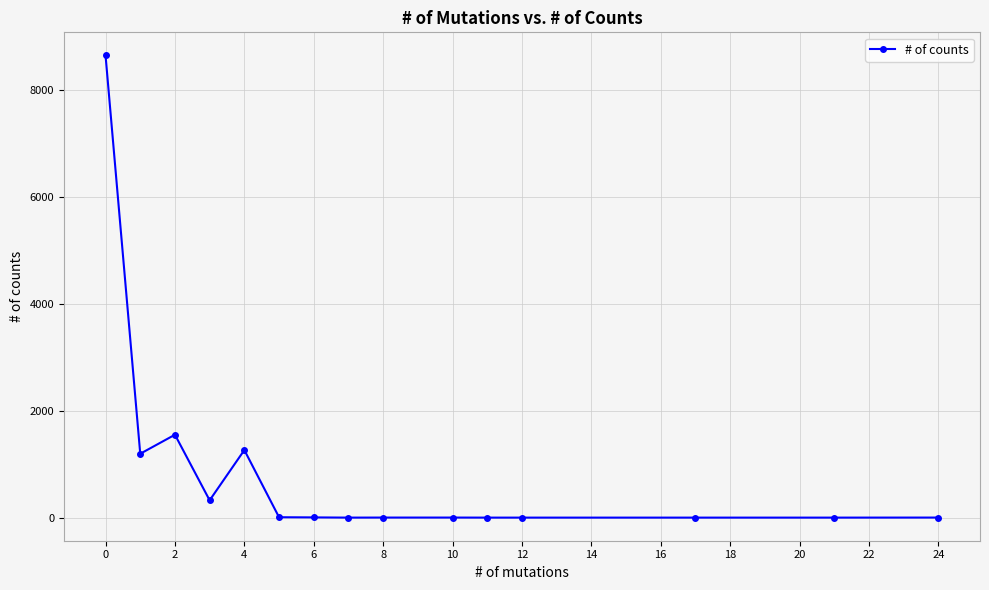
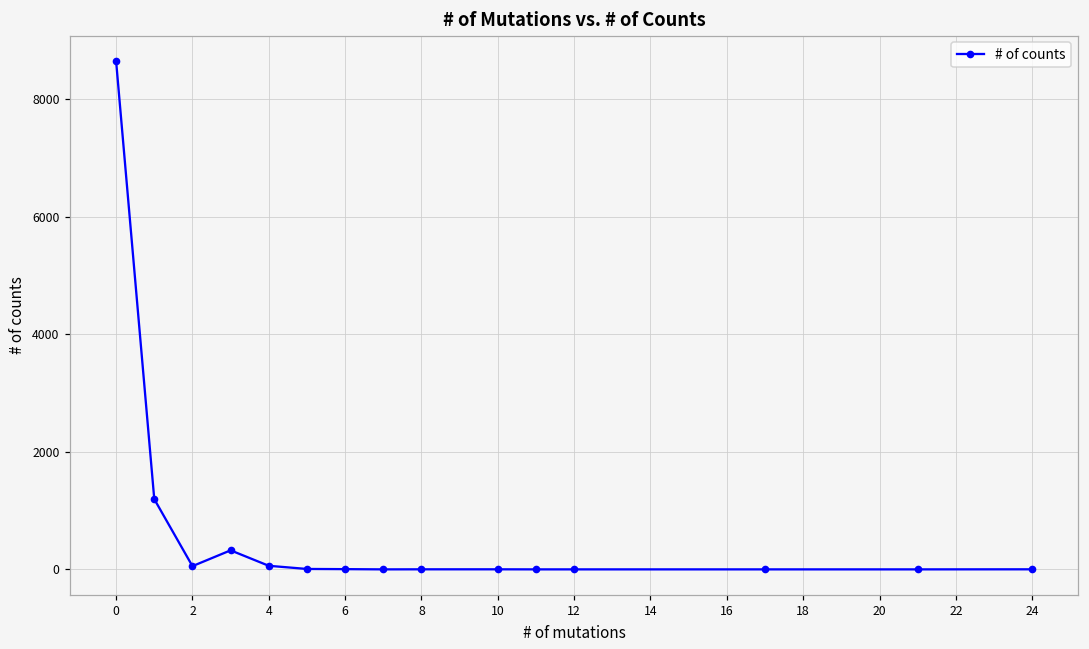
2: 1600 -> 100
4: 1300 -> 100
